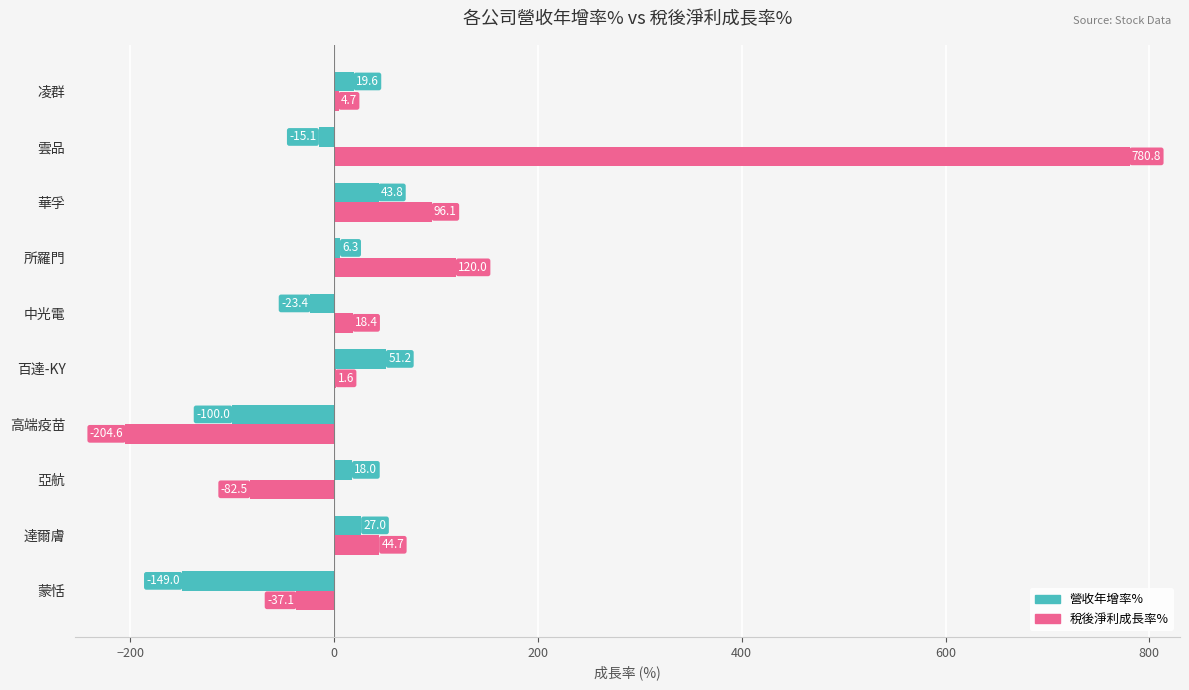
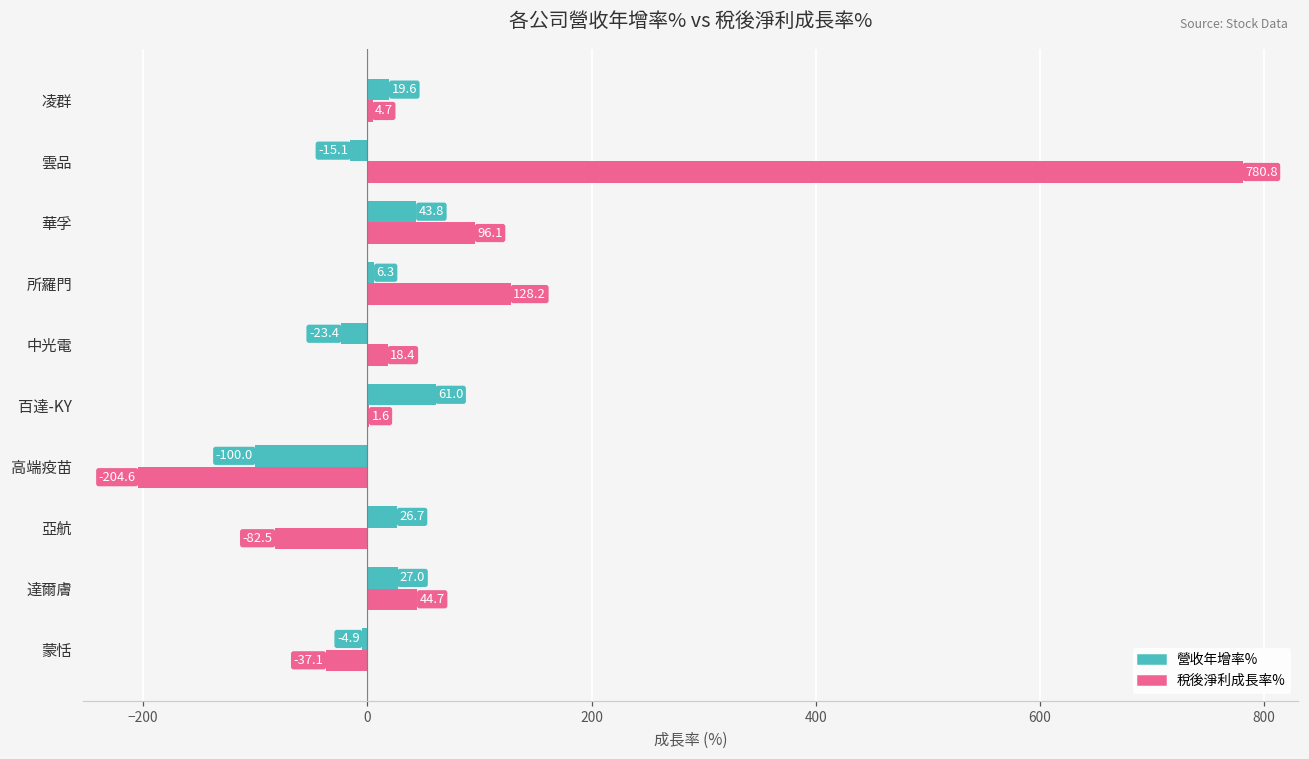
稅後淨利成長率%, 所羅門: 120.0 -> 128.2
營收年增率%, 百達-KY: 51.2 -> 61.0
營收年增率%, 亞航: 18.0 -> 26.7
營收年增率%, 蒙恬: -149.0 -> -4.9
